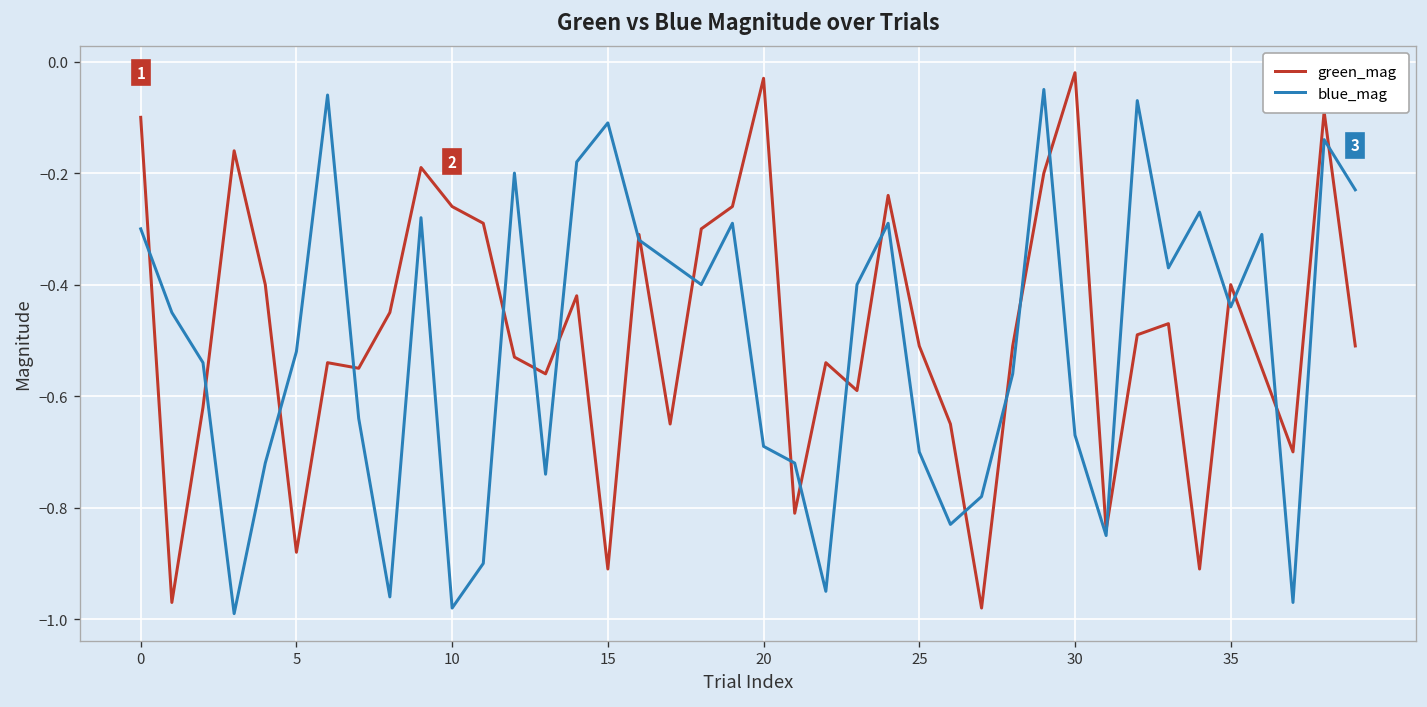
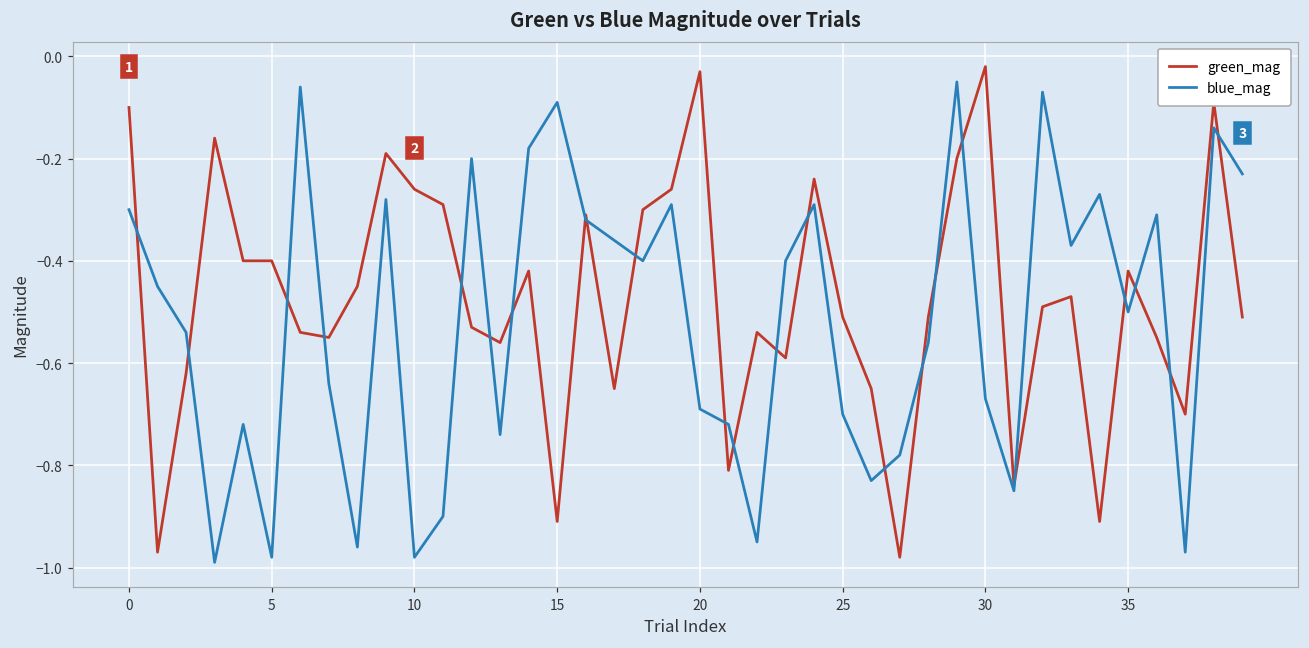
green_mag, 5: -0.88 -> -0.40
blue_mag, 5: -0.52 -> -0.98
blue_mag, 15: -0.11 -> -0.09
green_mag, 35: -0.40 -> -0.42
blue_mag, 35: -0.44 -> -0.50
